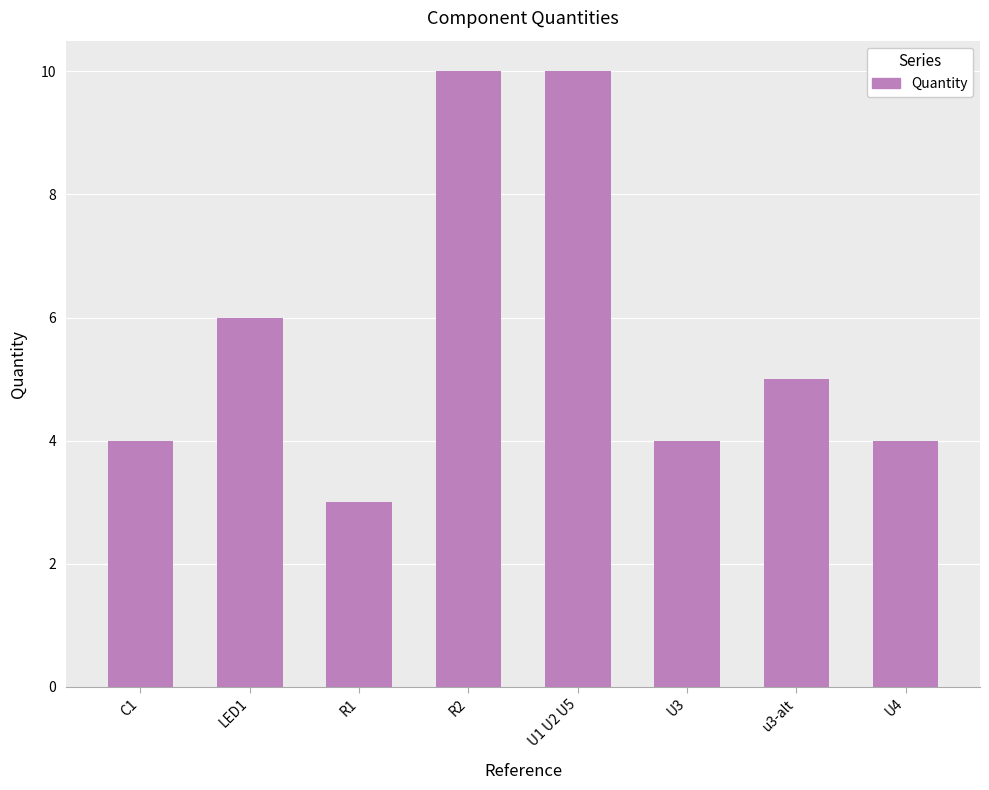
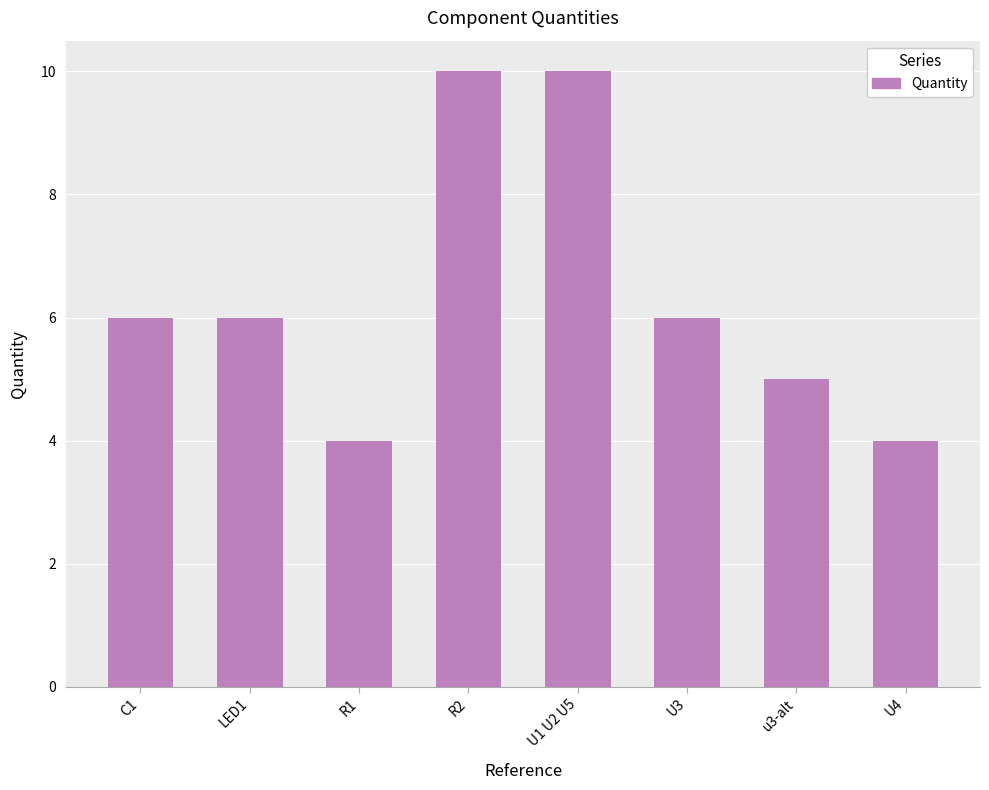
C1: 4 -> 6
R1: 3 -> 4
U3: 4 -> 6
